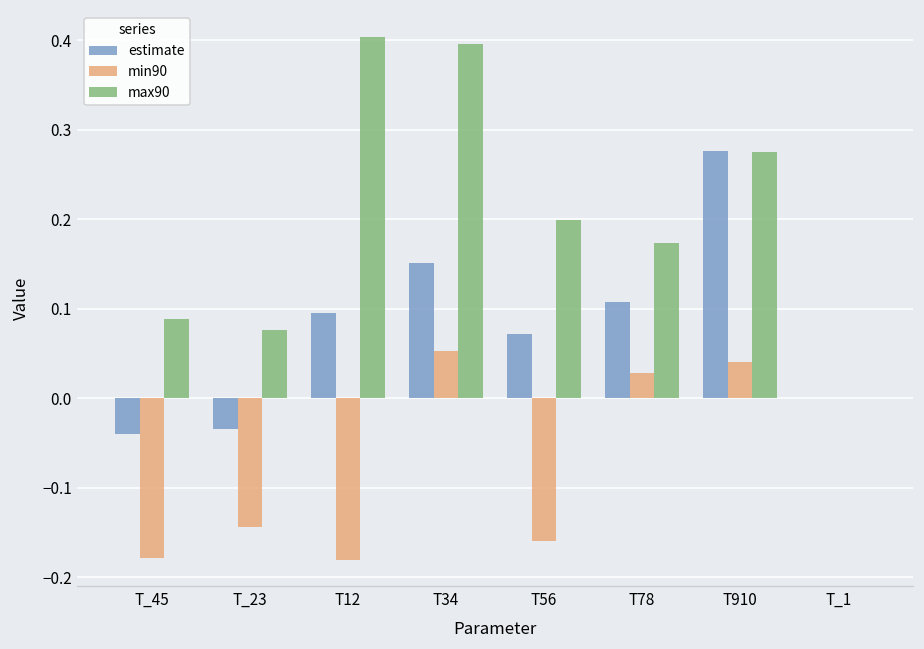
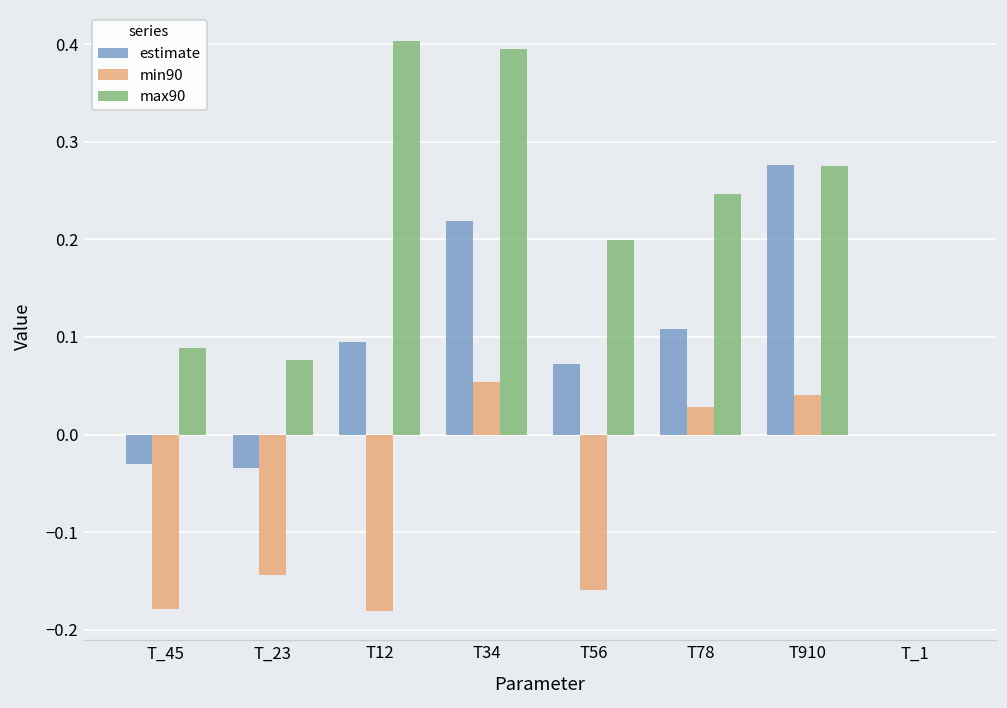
estimate, T_45: -0.04 -> -0.03
estimate, T34: 0.15 -> 0.22
max90, T78: 0.17 -> 0.25
